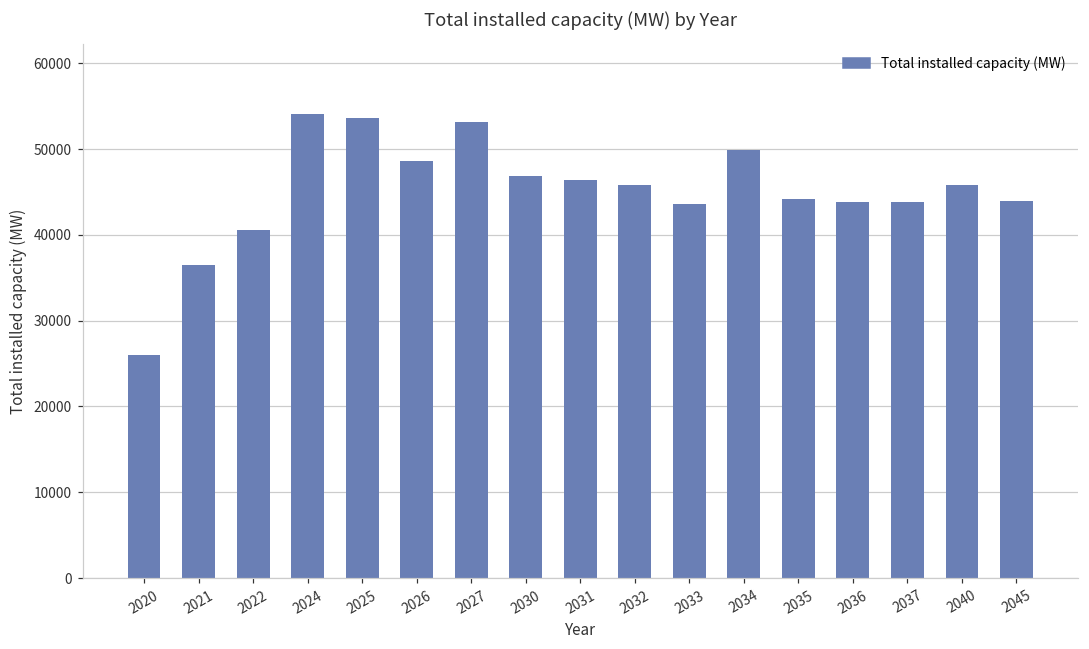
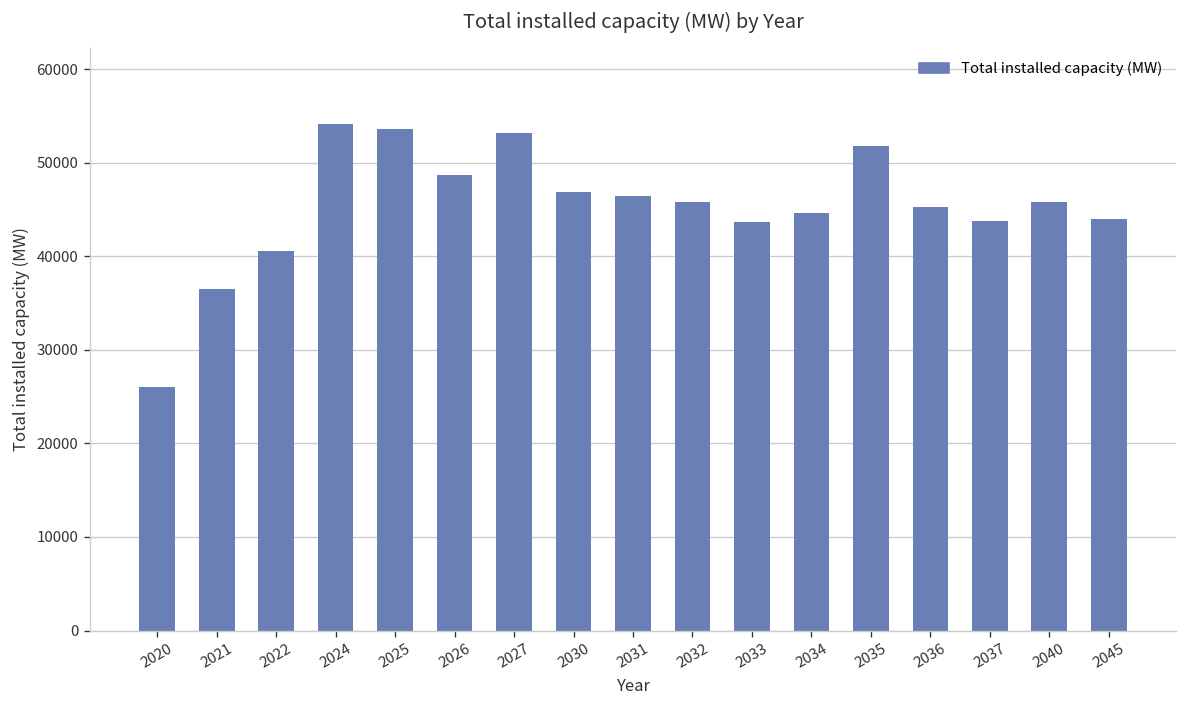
2034: 50000 -> 45000
2035: 44000 -> 52000
2036: 44000 -> 45000
